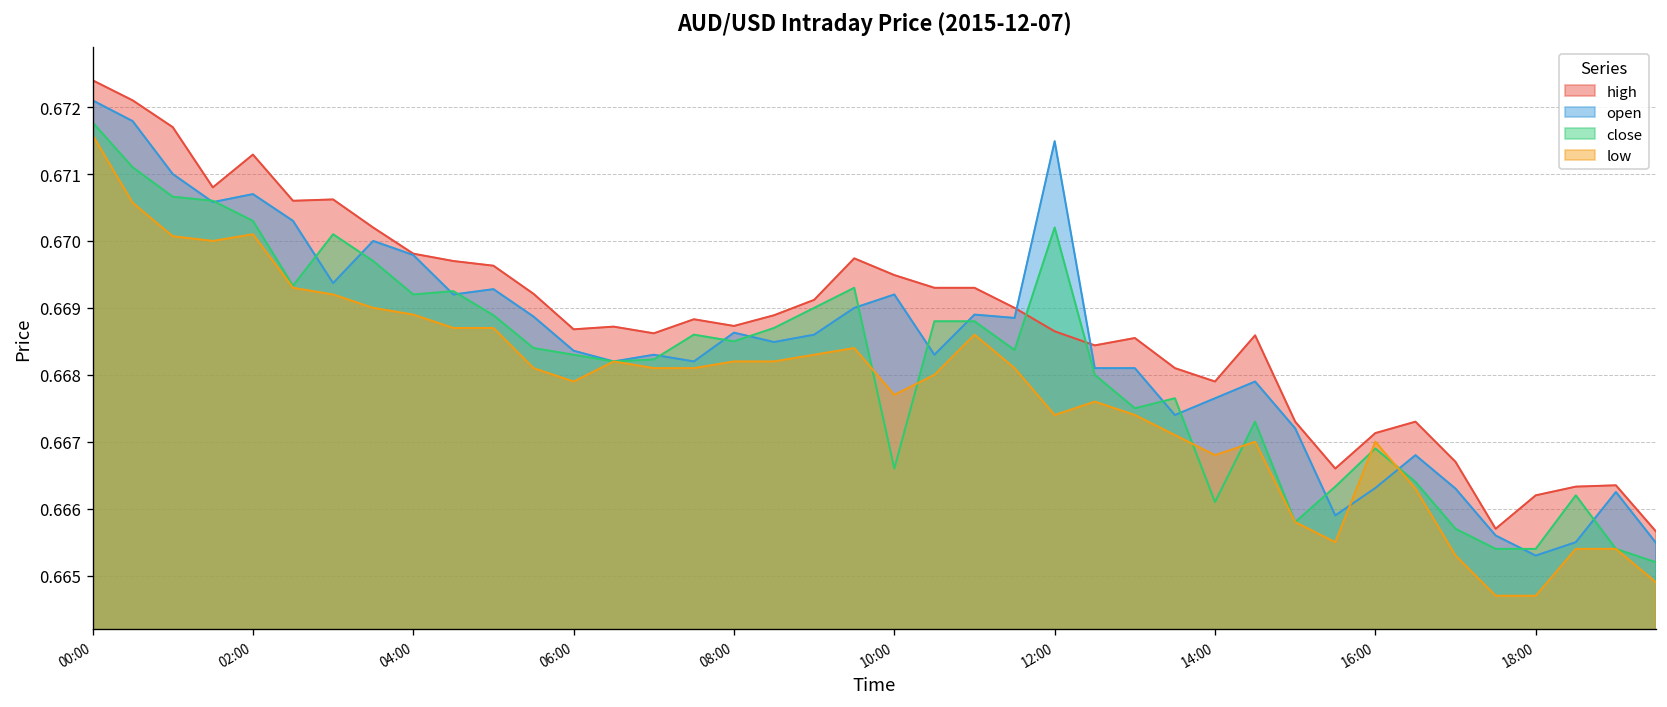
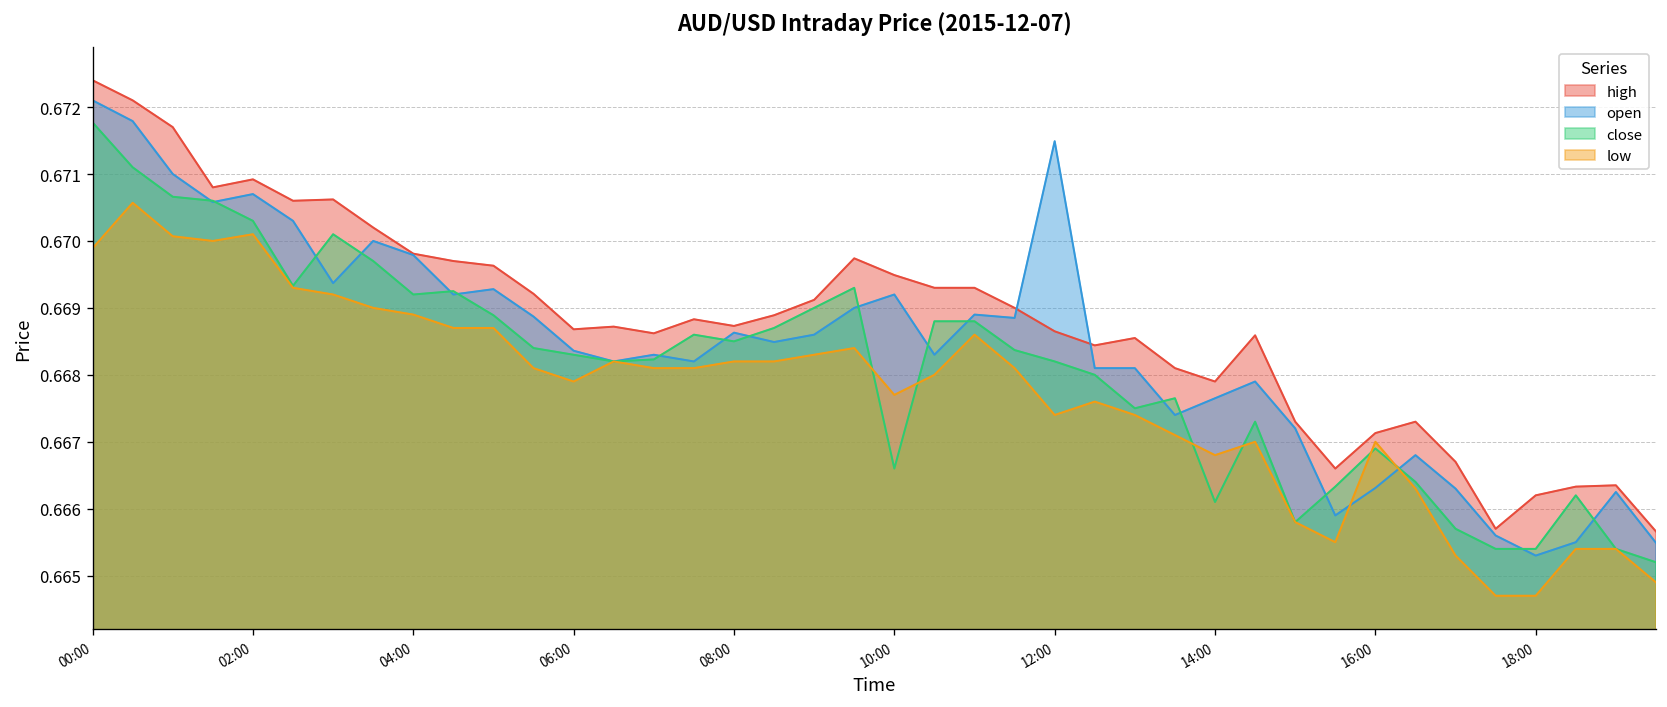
low, 00:00: 0.6716 -> 0.6699
high, 02:00: 0.6713 -> 0.6709
close, 12:00: 0.6702 -> 0.6682
